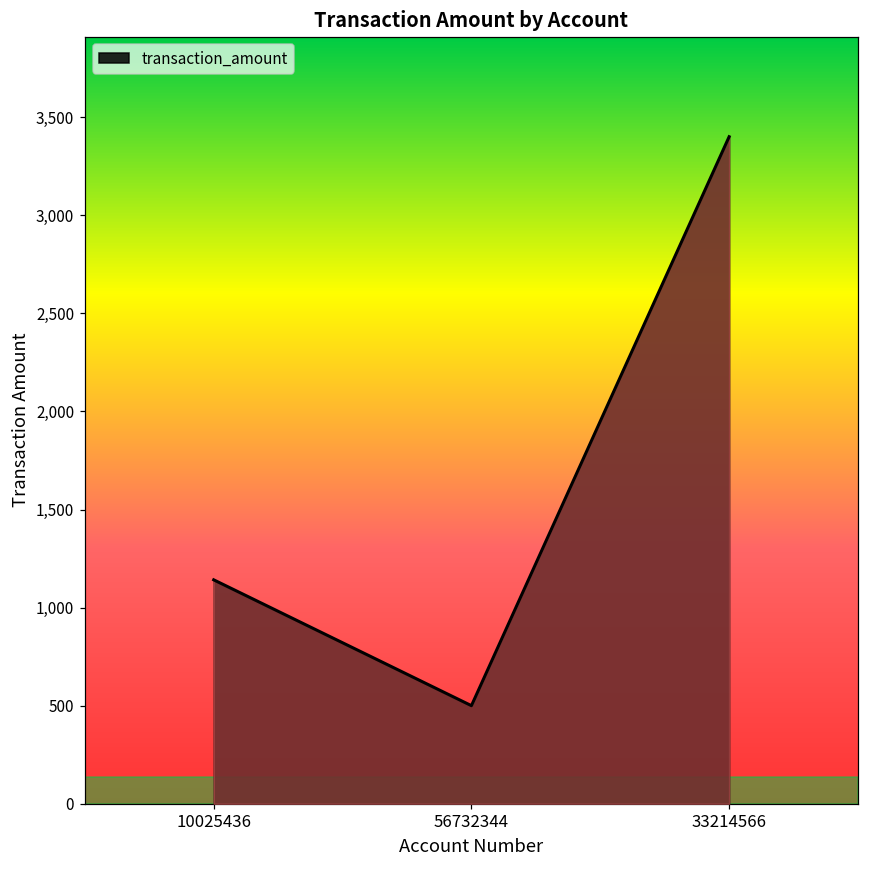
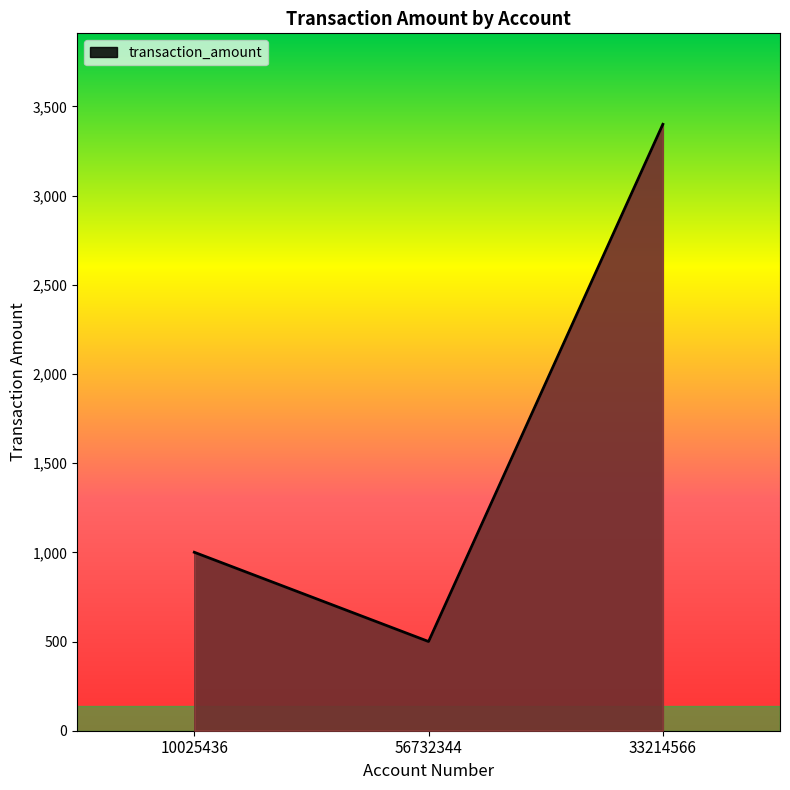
10025436: 1,140 -> 1,000
